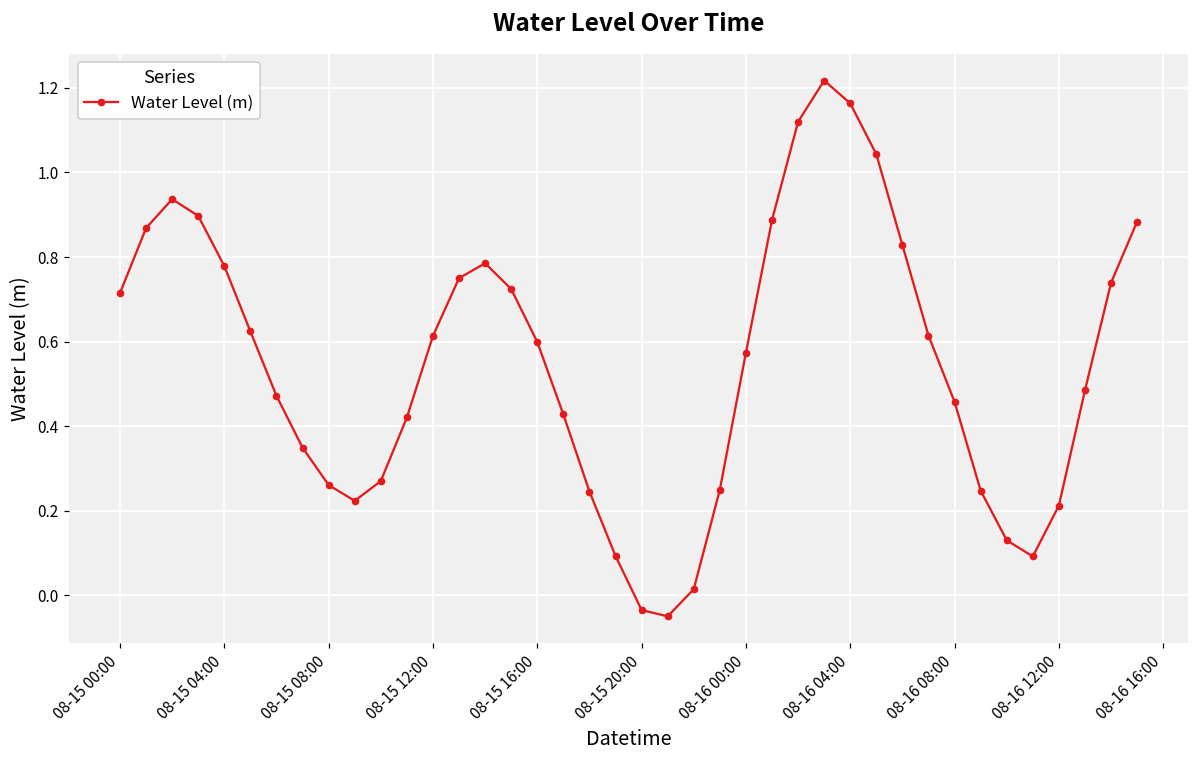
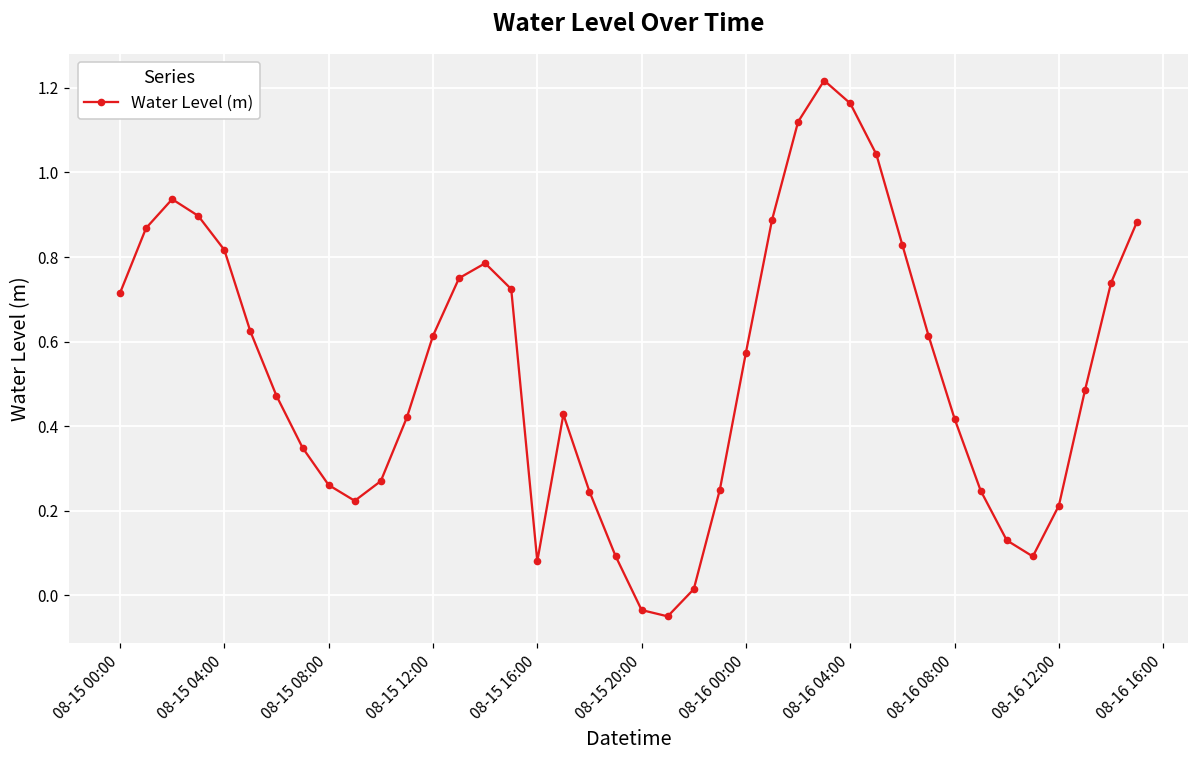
08-15 04:00: 0.78 -> 0.82
08-15 16:00: 0.60 -> 0.08
08-16 08:00: 0.46 -> 0.42
